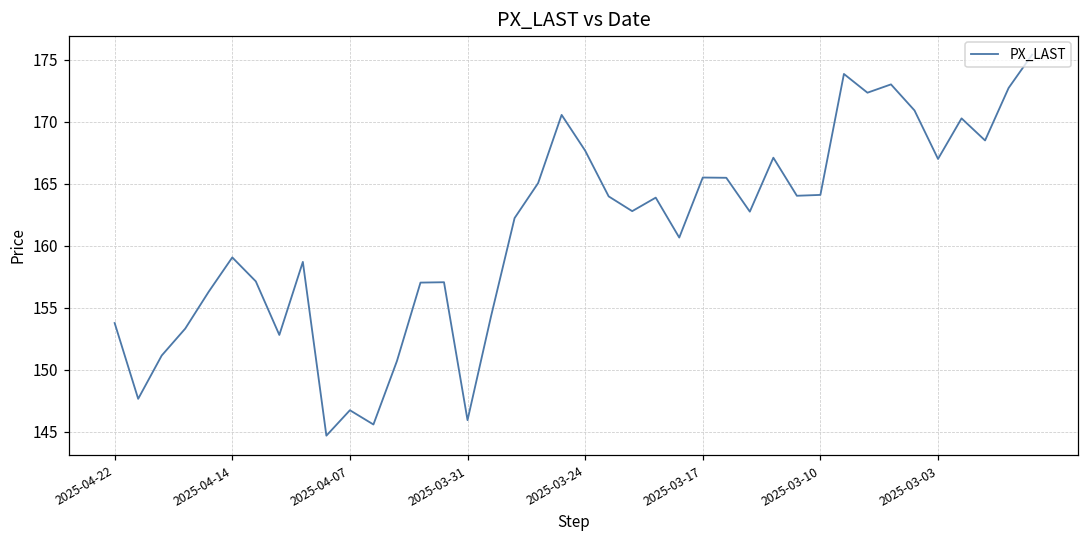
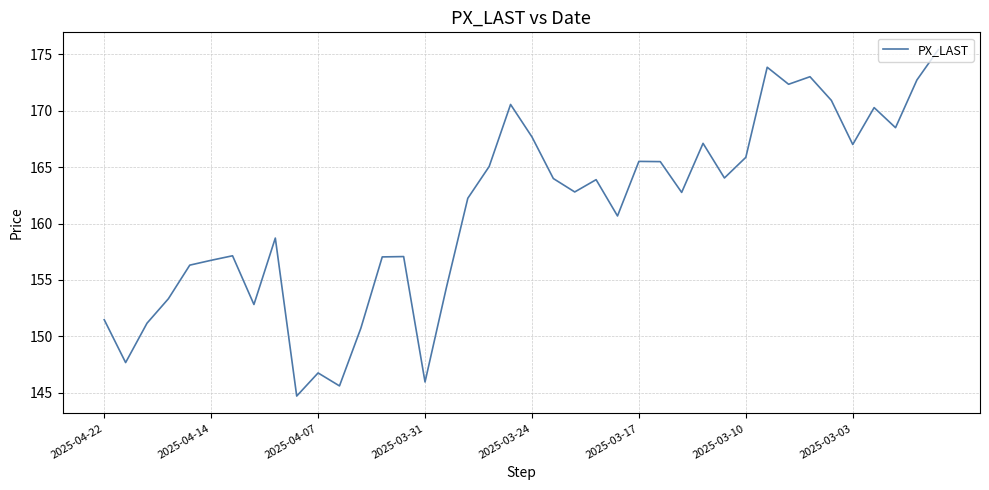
2025-04-22: 153.8 -> 151.5
2025-04-14: 159.1 -> 156.7
2025-03-10: 164.1 -> 165.9
